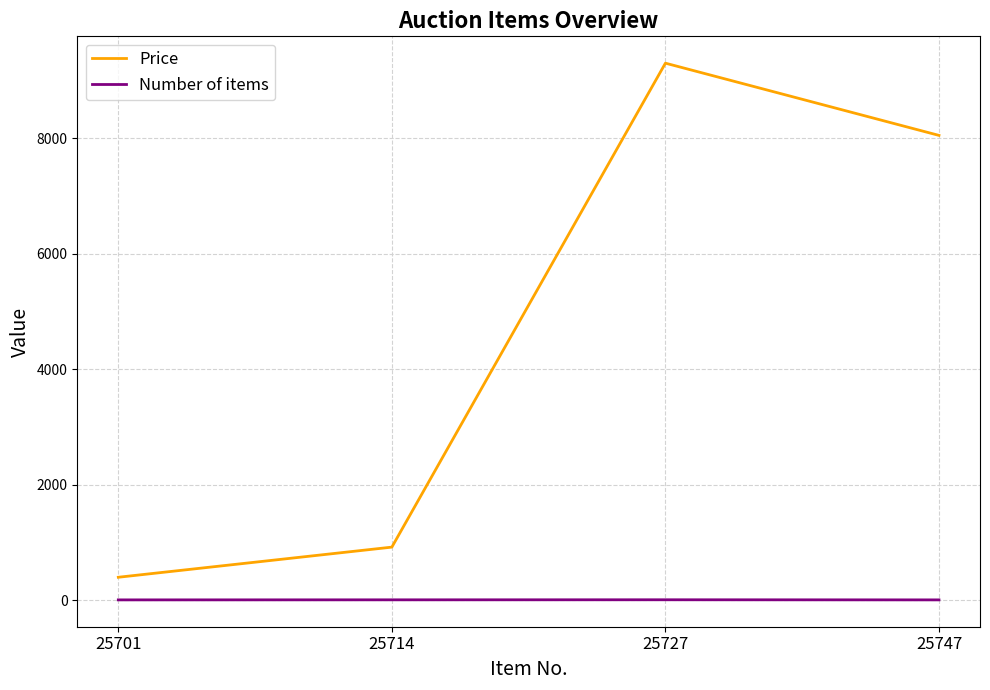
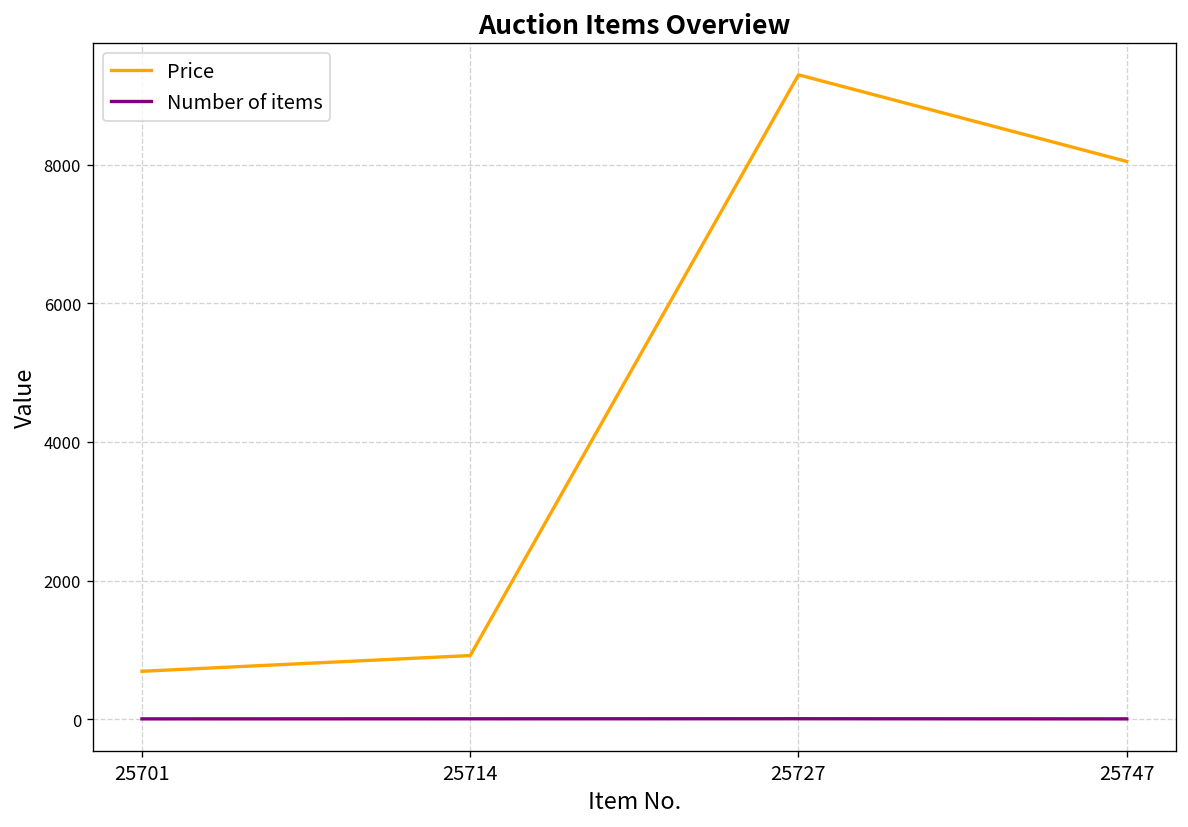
Price, 25701: 400 -> 700
